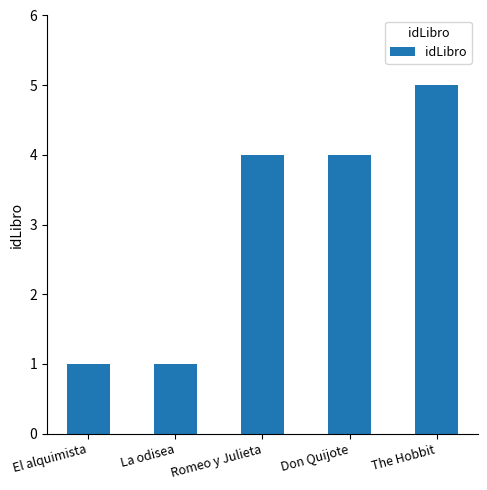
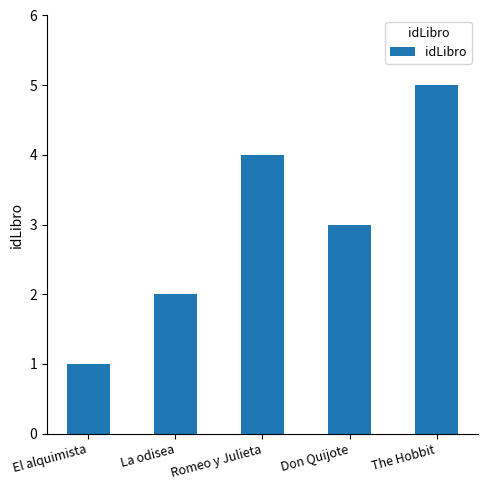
La odisea: 1 -> 2
Don Quijote: 4 -> 3
